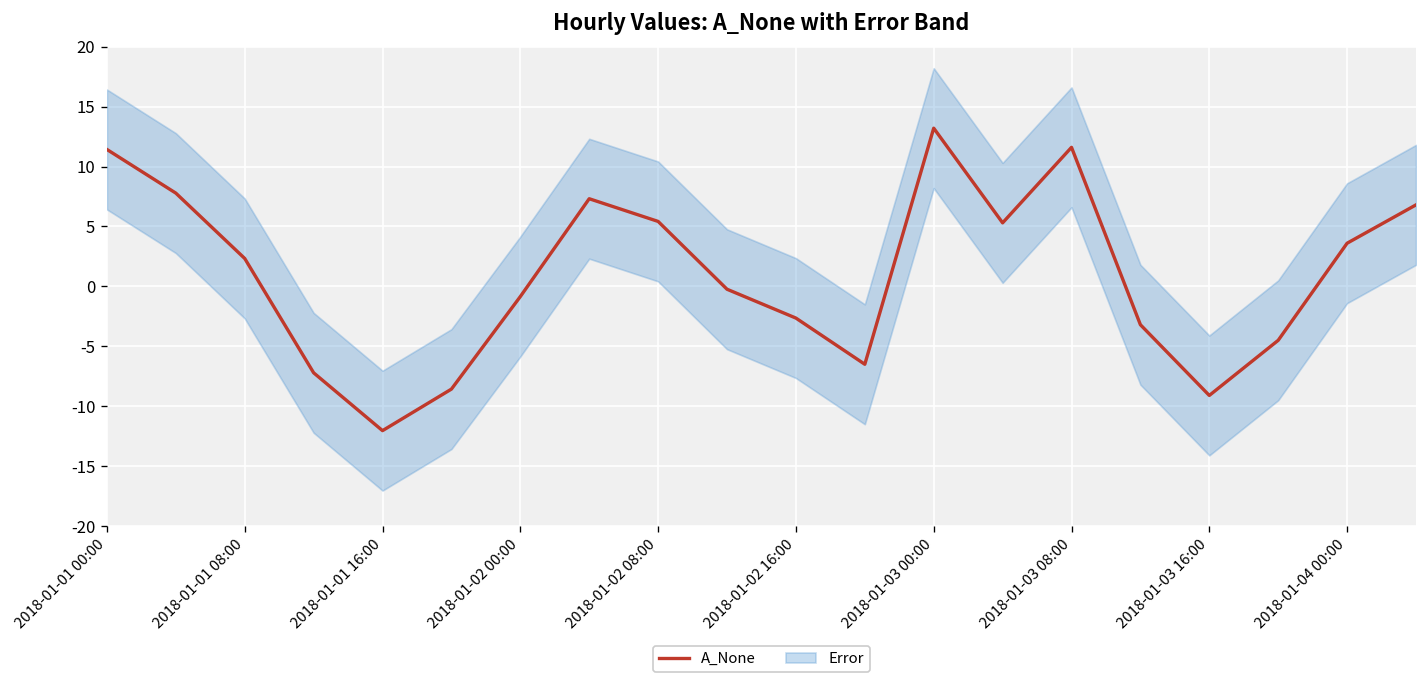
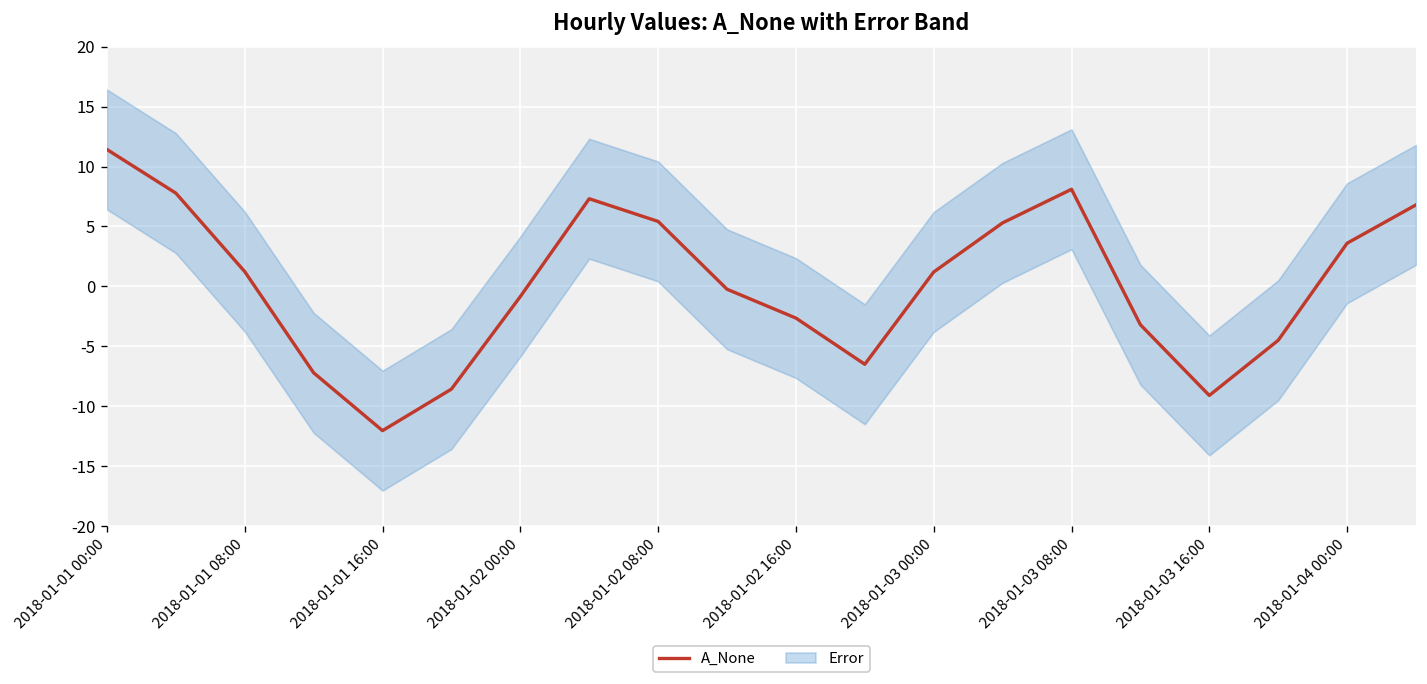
A_None, 2018-01-01 08:00: 2 -> 1
A_None, 2018-01-03 00:00: 13 -> 1
A_None, 2018-01-03 08:00: 12 -> 8
